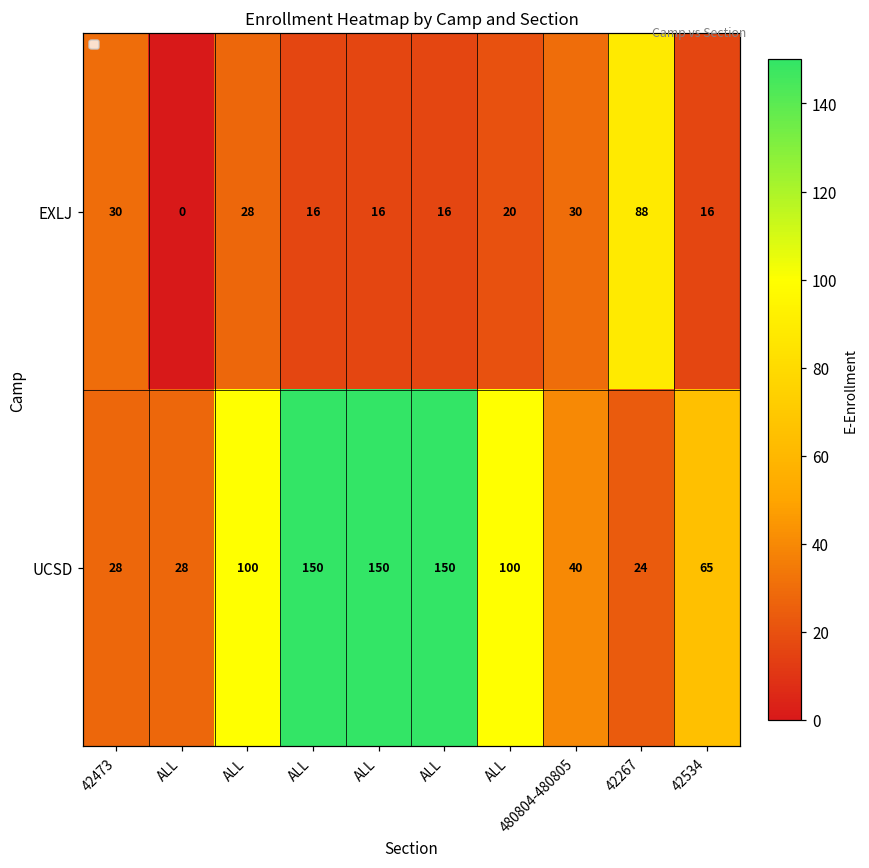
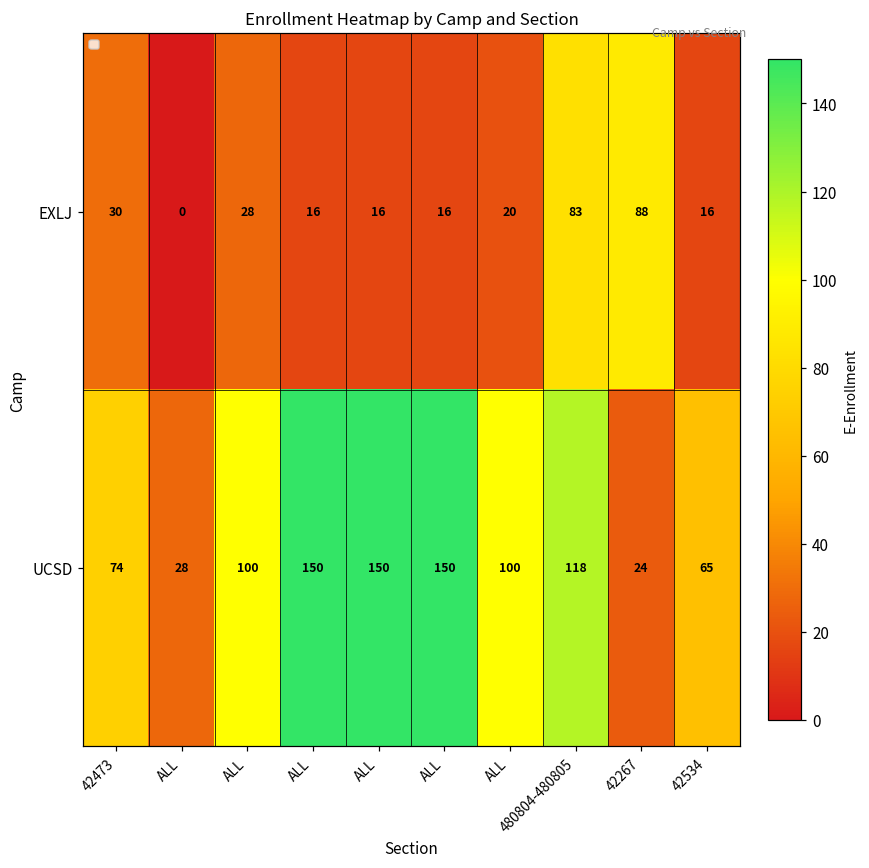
EXLJ, 480804-480805: 30 -> 83
UCSD, 42473: 28 -> 74
UCSD, 480804-480805: 40 -> 118
